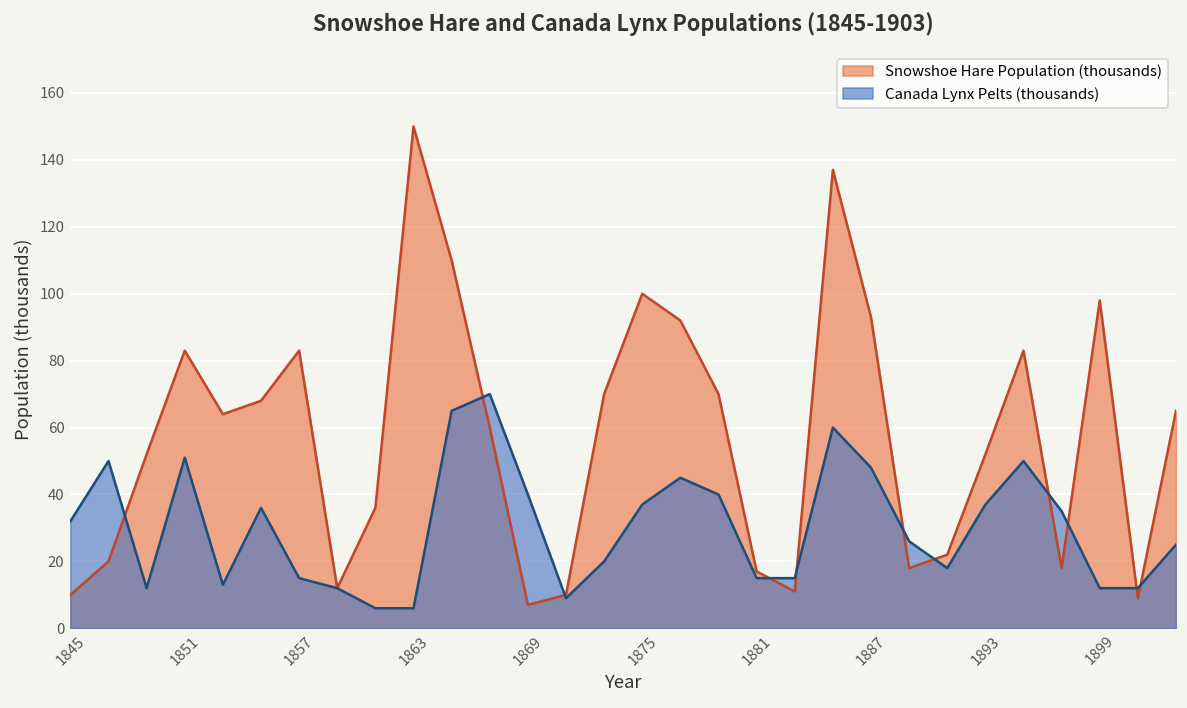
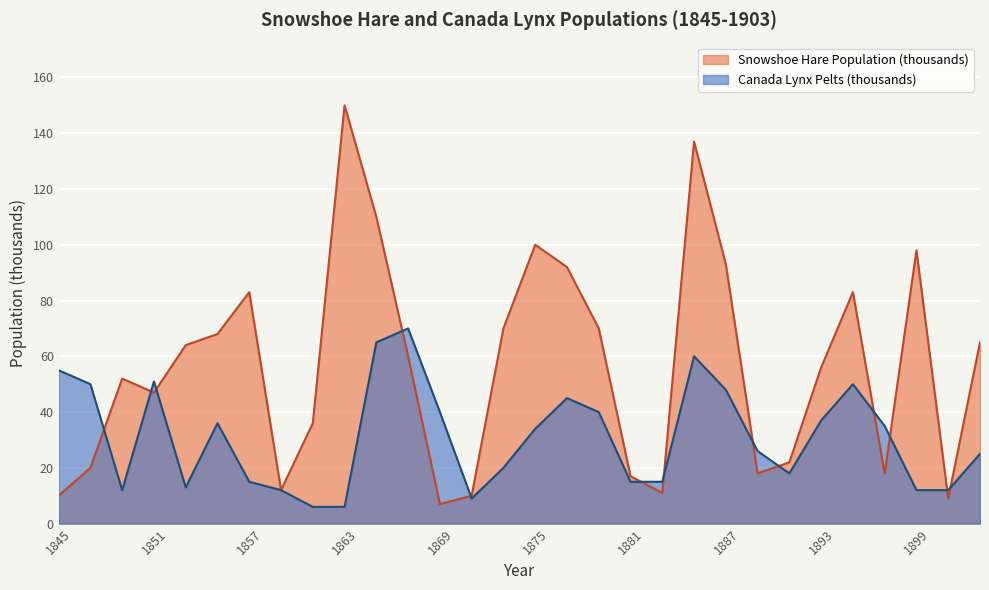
Canada Lynx Pelts (thousands), 1845: 32 -> 55
Snowshoe Hare Population (thousands), 1851: 83 -> 47
Canada Lynx Pelts (thousands), 1875: 37 -> 34
Snowshoe Hare Population (thousands), 1893: 52 -> 56
